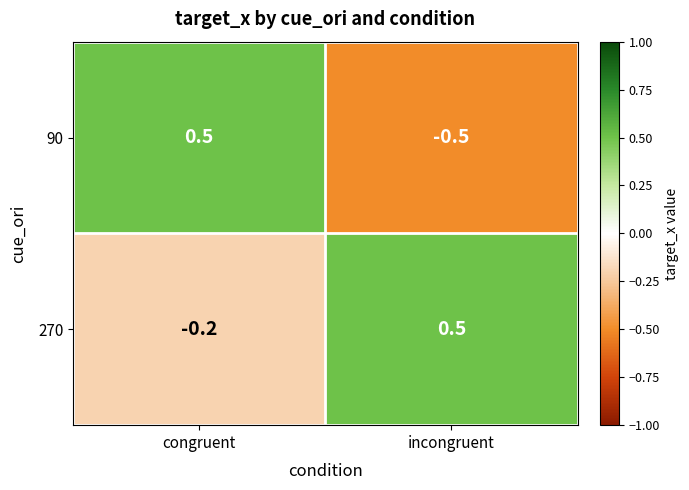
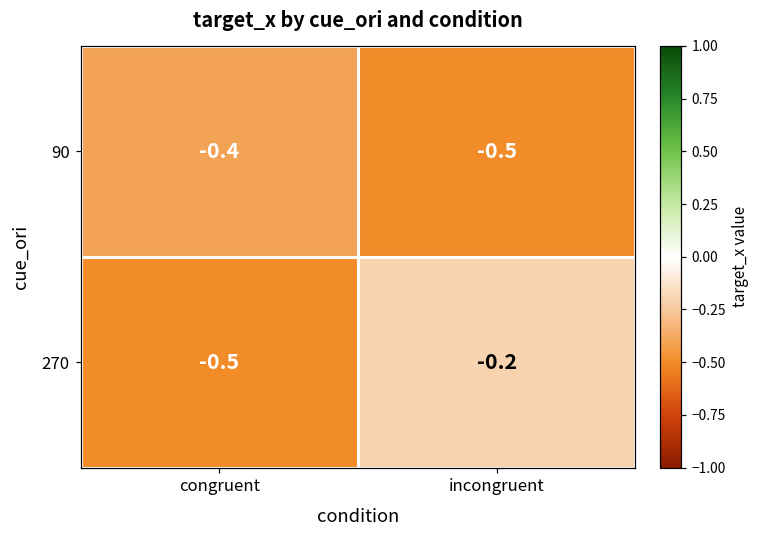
90, congruent: 0.5 -> -0.4
270, congruent: -0.2 -> -0.5
270, incongruent: 0.5 -> -0.2
